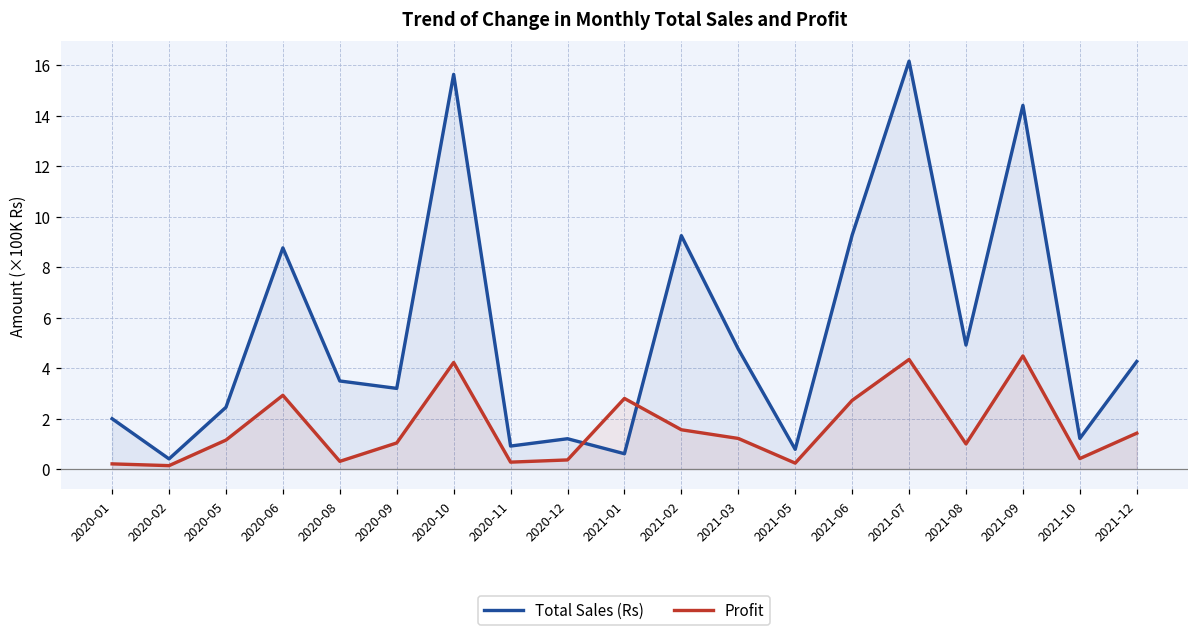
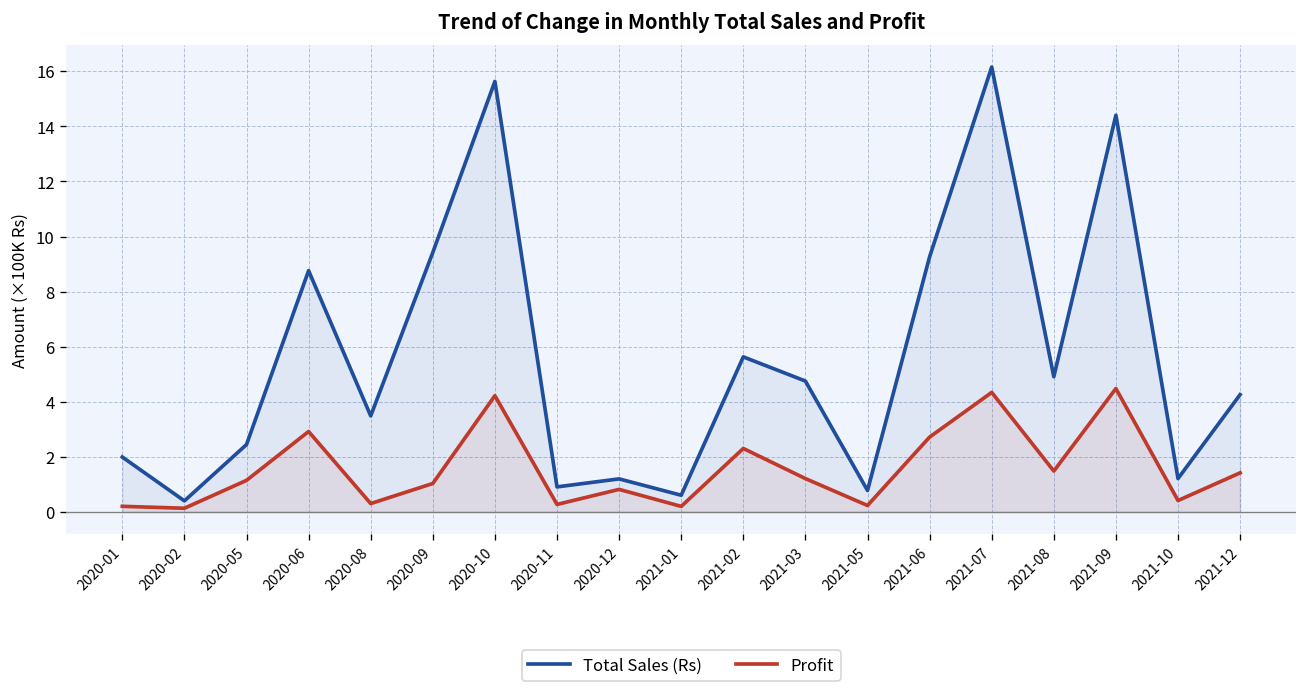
Total Sales (Rs), 2020-09: 3.2 -> 9.4
Profit, 2020-12: 0.4 -> 0.8
Profit, 2021-01: 2.8 -> 0.2
Total Sales (Rs), 2021-02: 9.2 -> 5.6
Profit, 2021-02: 1.6 -> 2.3
Profit, 2021-08: 1.0 -> 1.5
